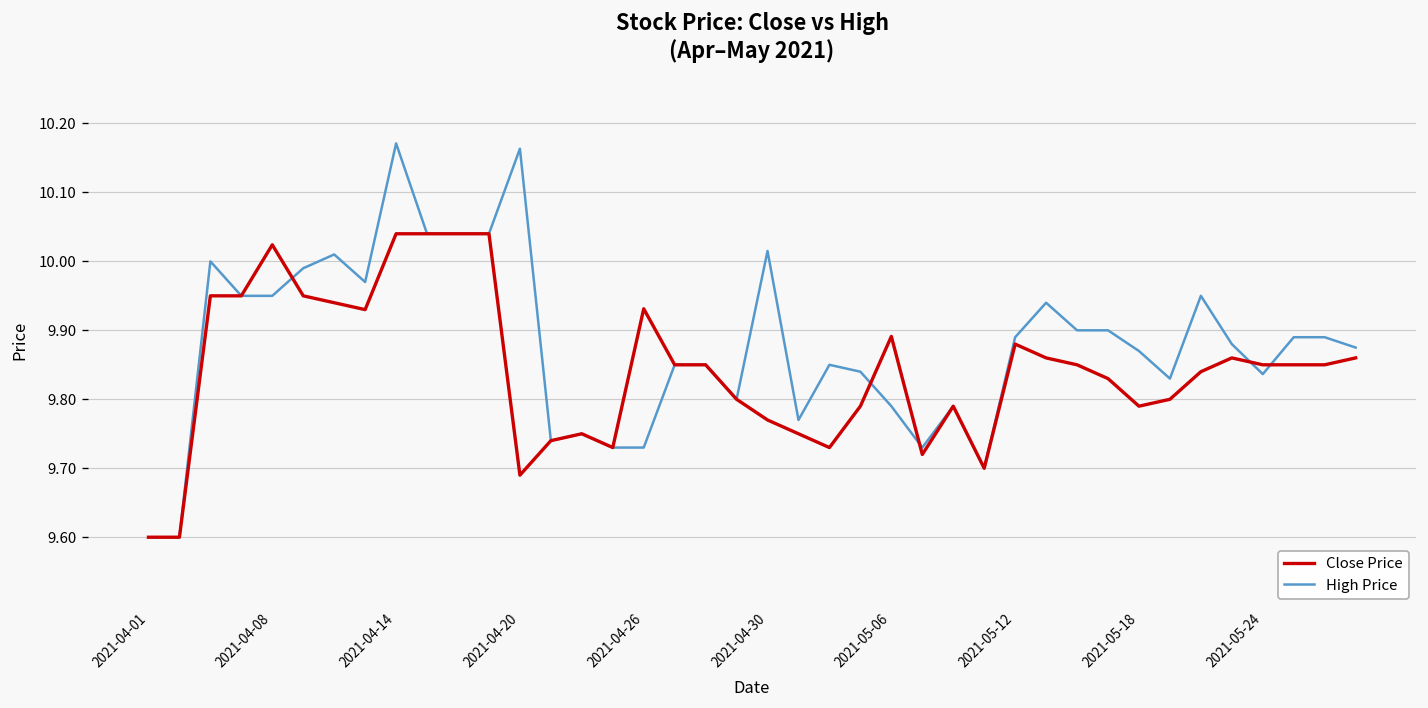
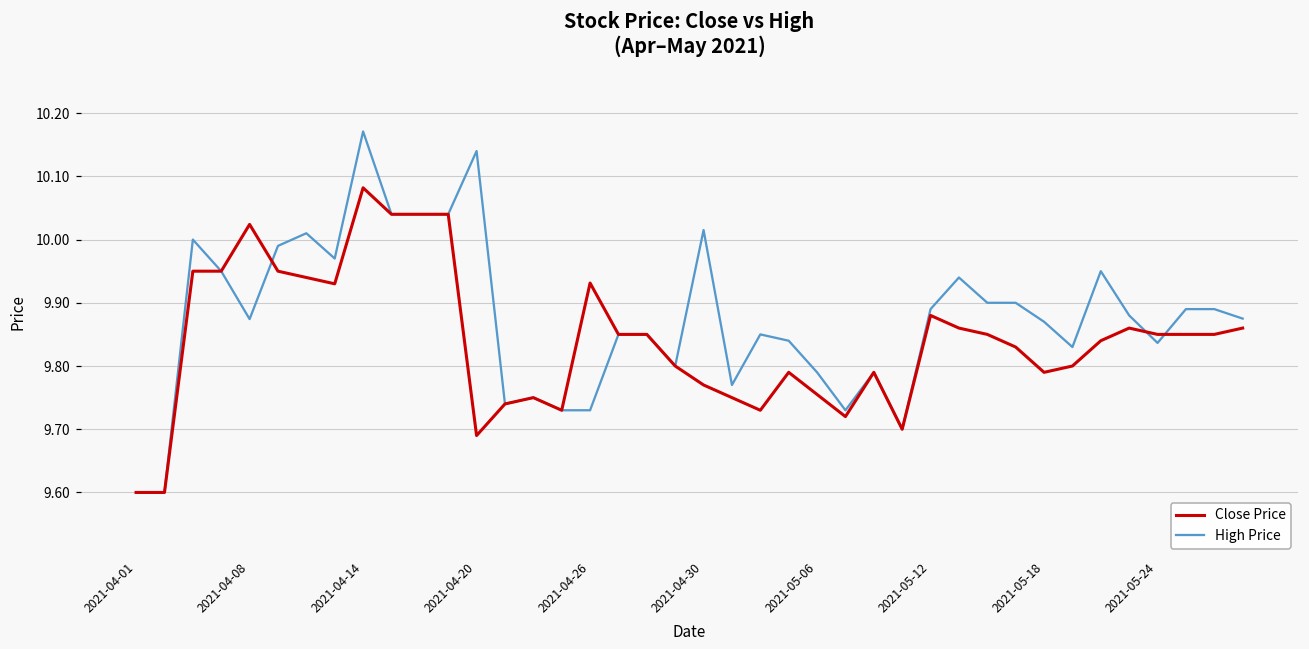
High Price, 2021-04-08: 9.95 -> 9.87
Close Price, 2021-04-14: 10.04 -> 10.08
High Price, 2021-04-20: 10.16 -> 10.14
Close Price, 2021-05-06: 9.89 -> 9.76
